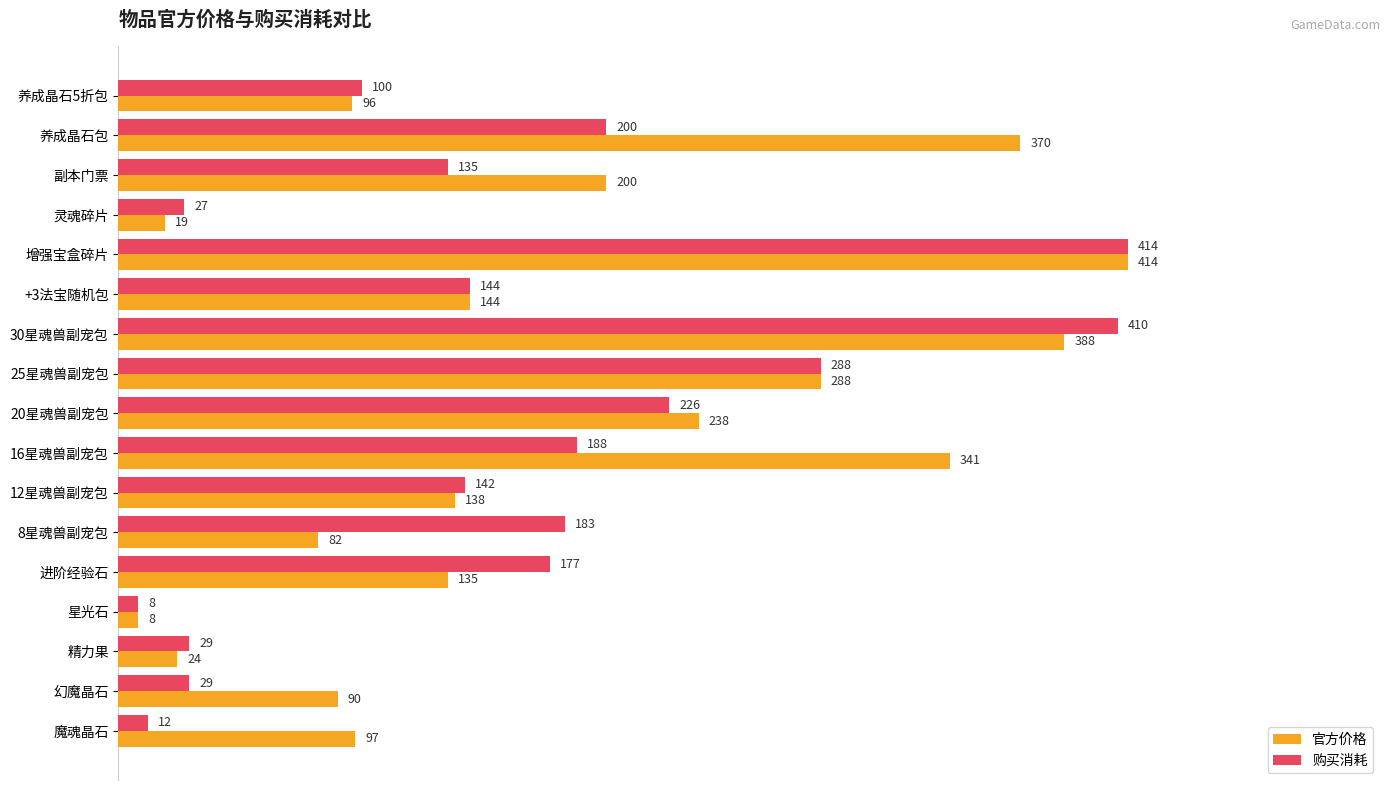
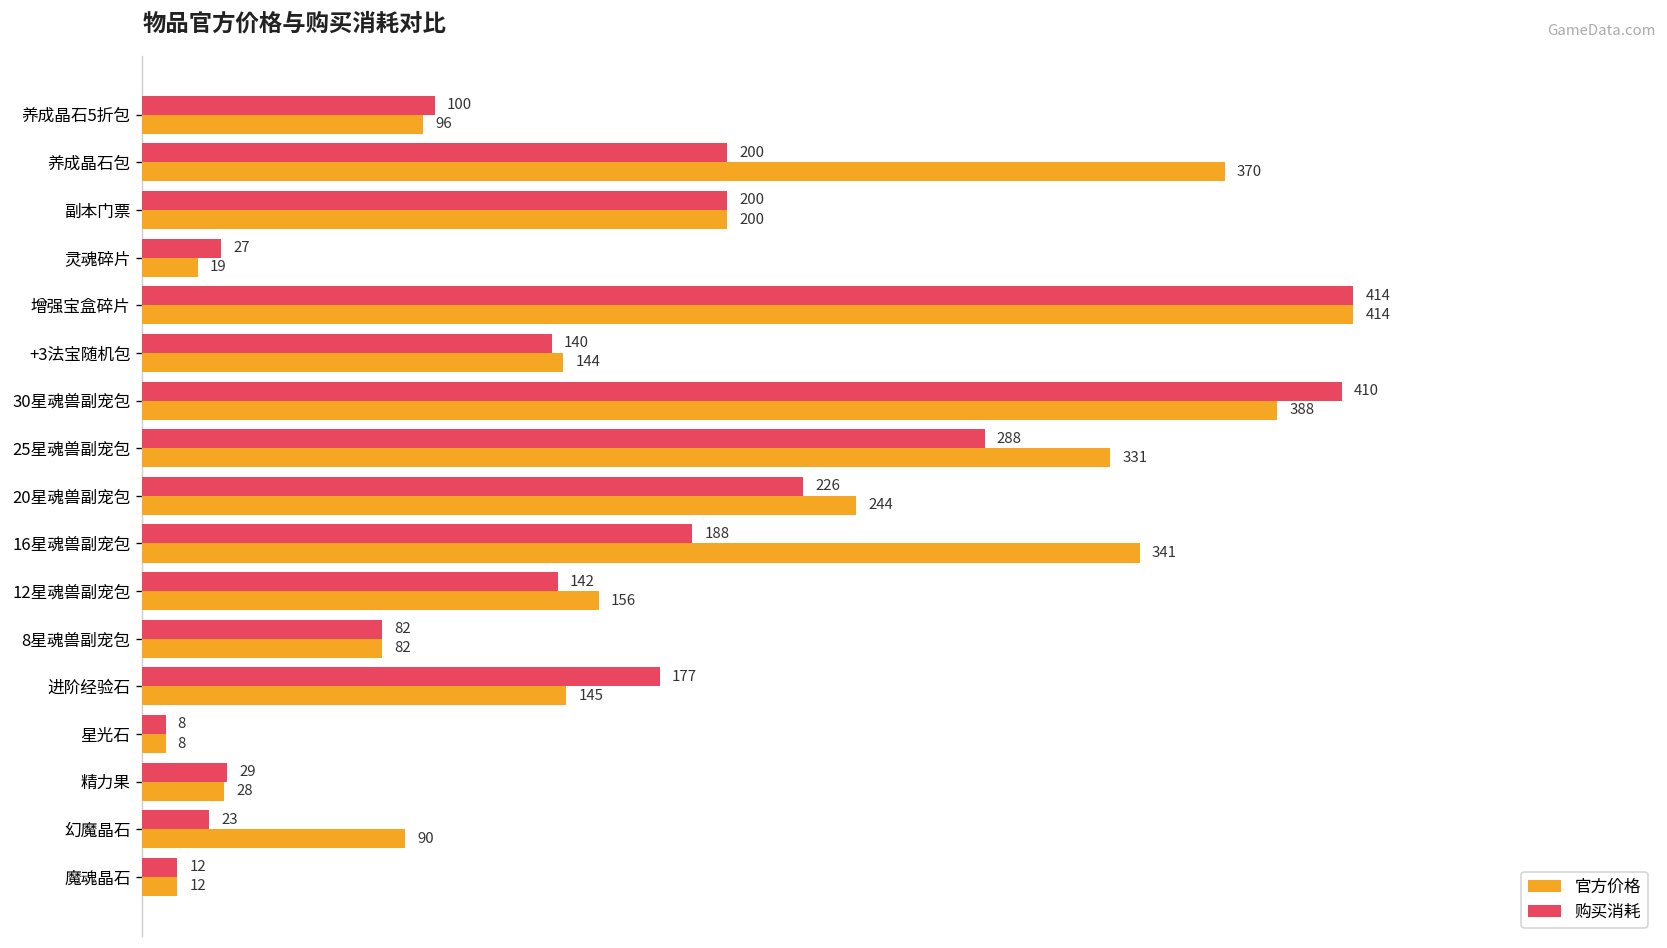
购买消耗, 副本门票: 135 -> 200
购买消耗, +3法宝随机包: 144 -> 140
官方价格, 25星魂兽副宠包: 288 -> 331
官方价格, 20星魂兽副宠包: 238 -> 244
官方价格, 12星魂兽副宠包: 138 -> 156
购买消耗, 8星魂兽副宠包: 183 -> 82
官方价格, 进阶经验石: 135 -> 145
官方价格, 精力果: 24 -> 28
购买消耗, 幻魔晶石: 29 -> 23
官方价格, 魔魂晶石: 97 -> 12
